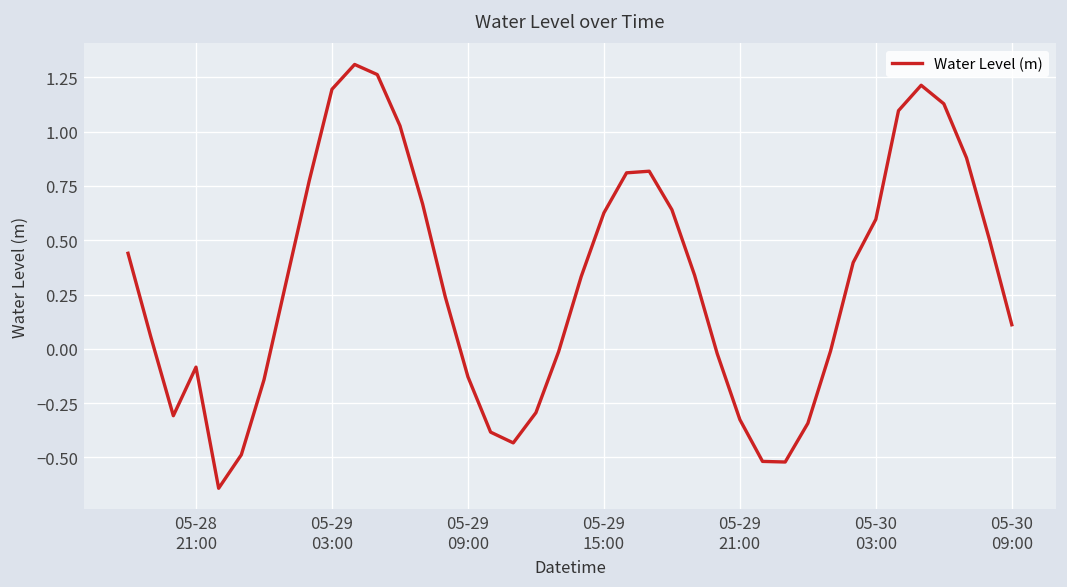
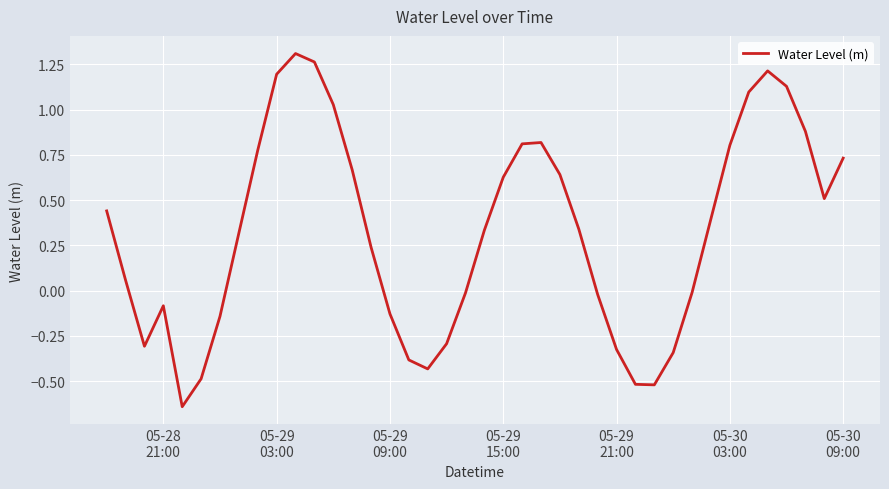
05-30 03:00: 0.60 -> 0.80
05-30 09:00: 0.11 -> 0.73
